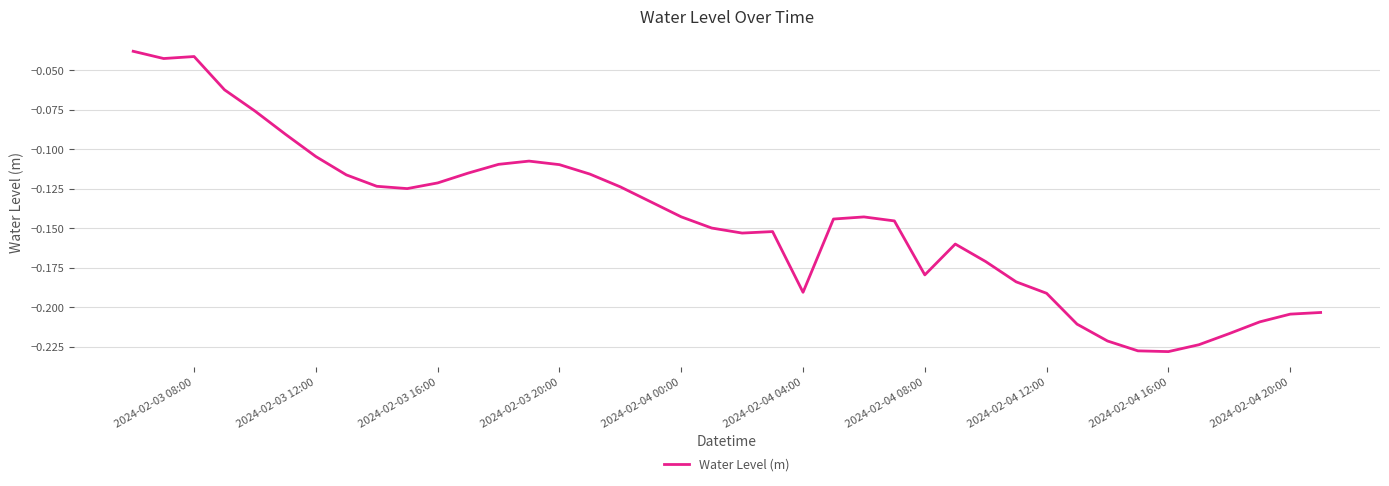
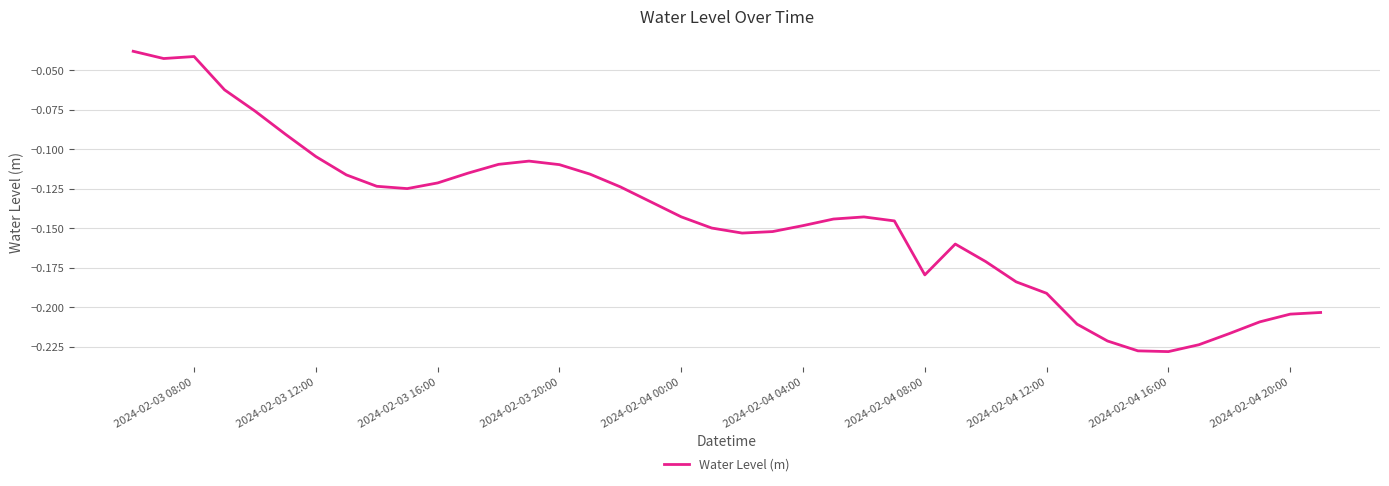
2024-02-04 04:00: -0.191 -> -0.148
